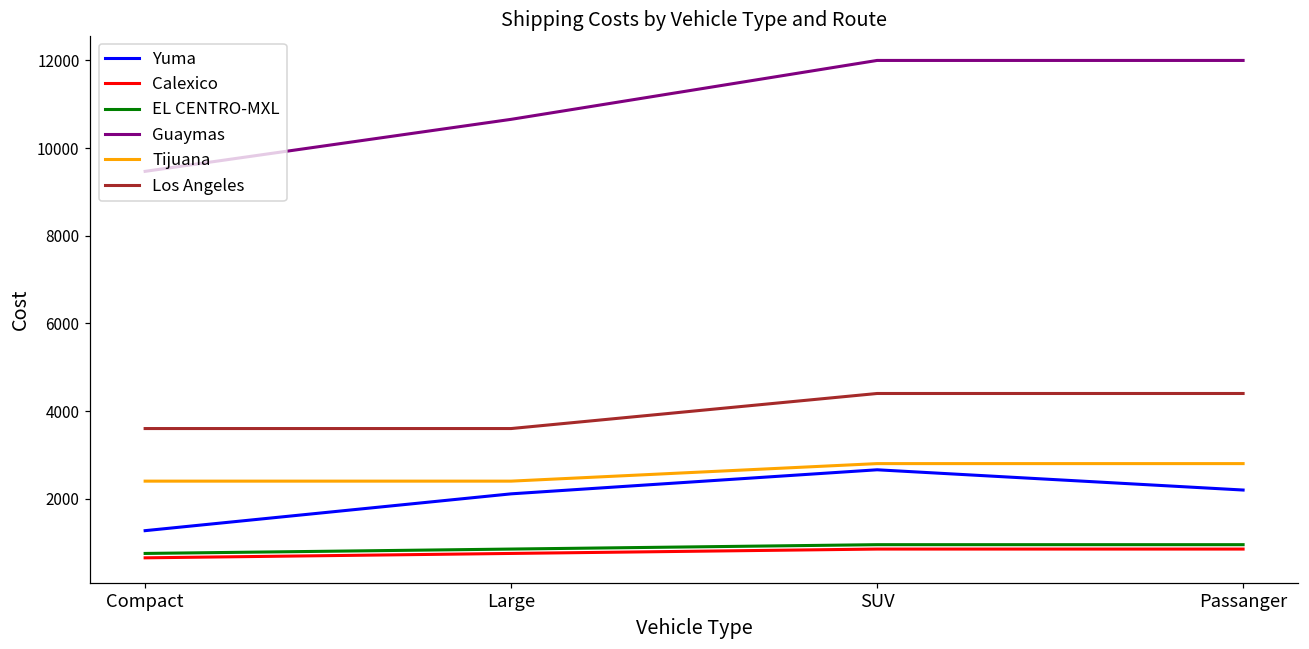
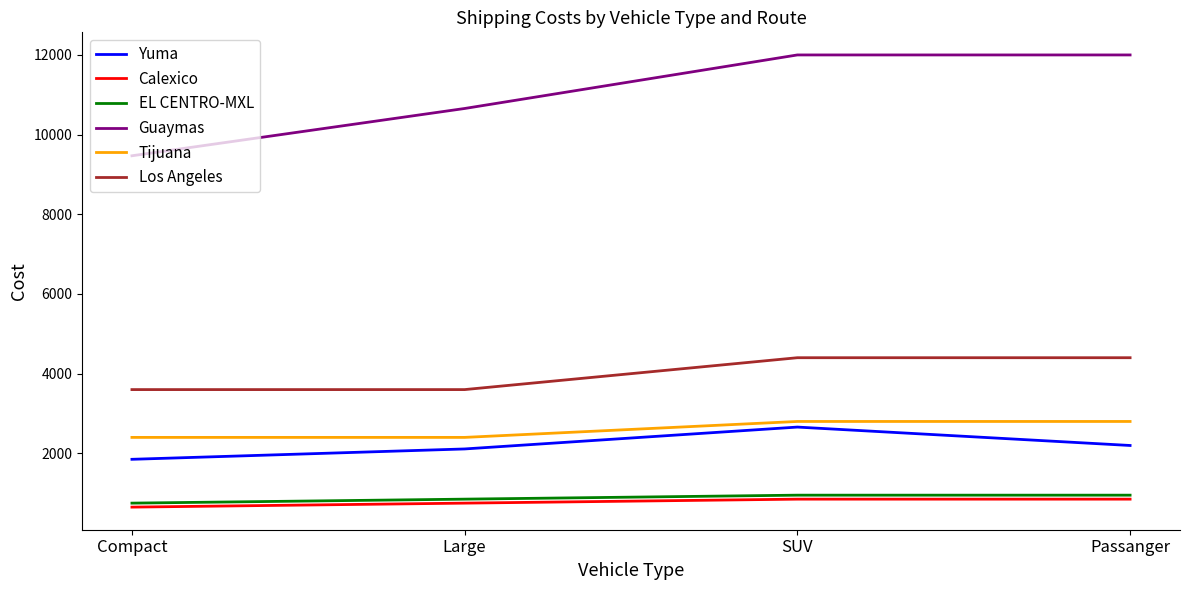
Yuma, Compact: 1300 -> 1900
